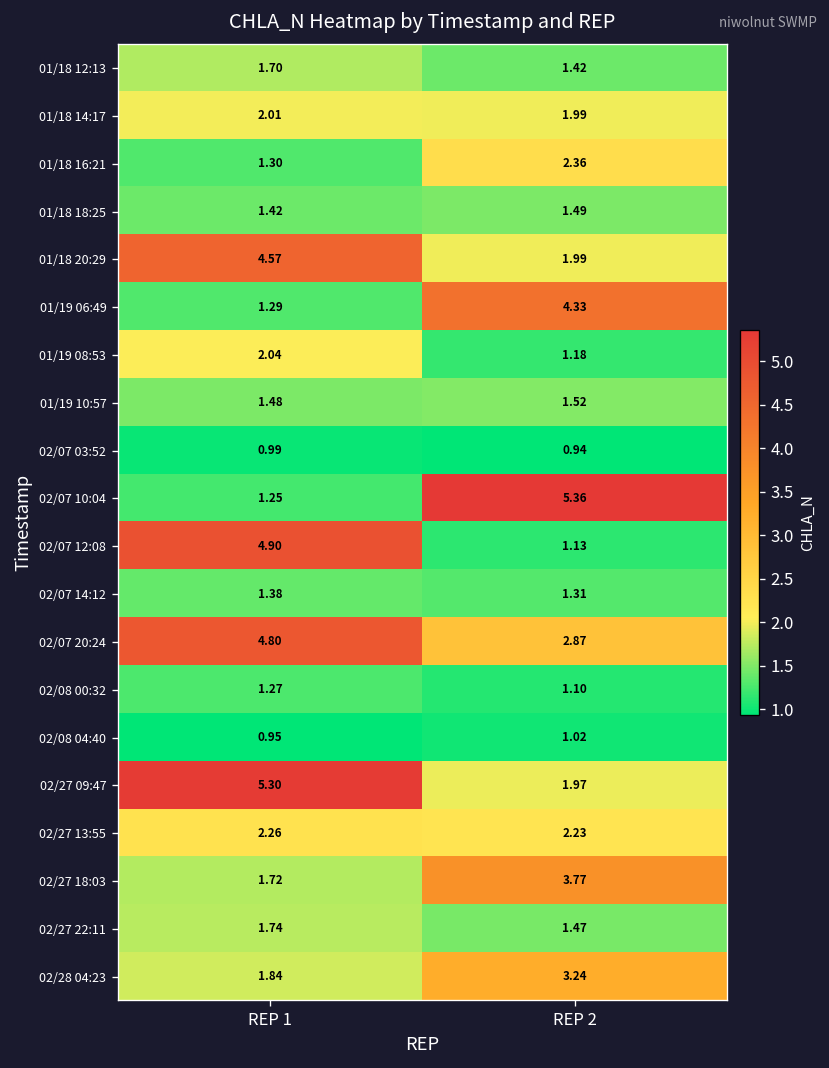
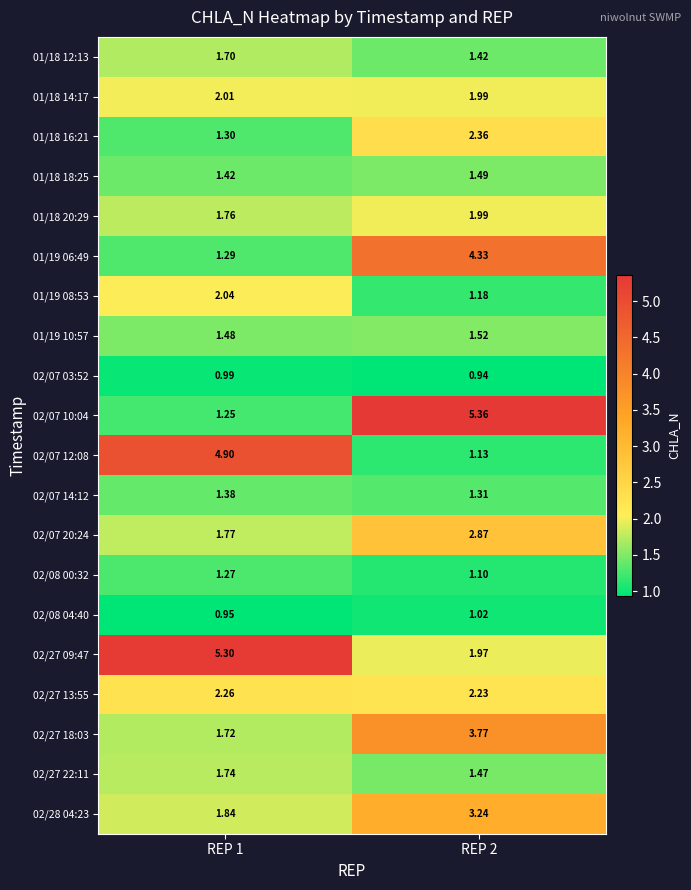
01/18 20:29, REP 1: 4.57 -> 1.76
02/07 20:24, REP 1: 4.80 -> 1.77
